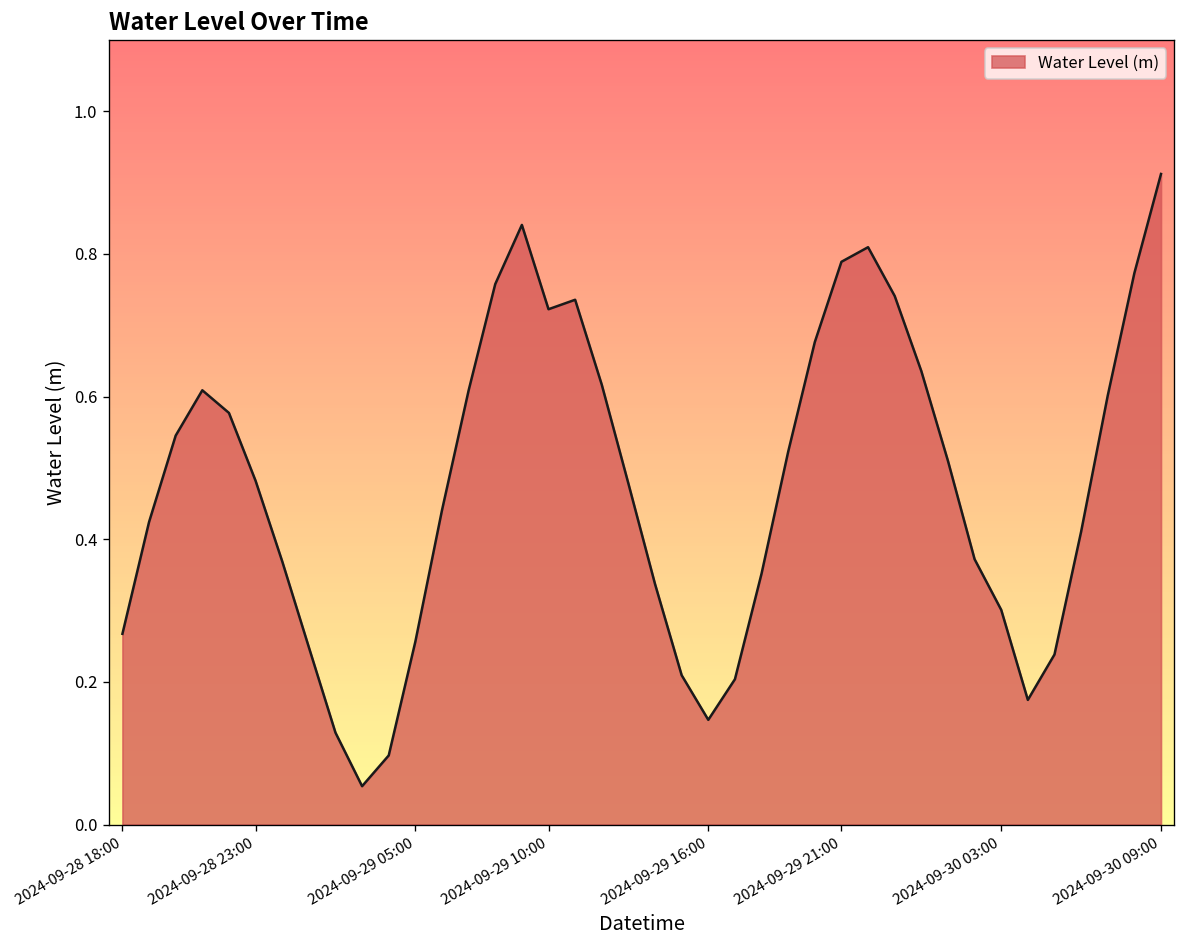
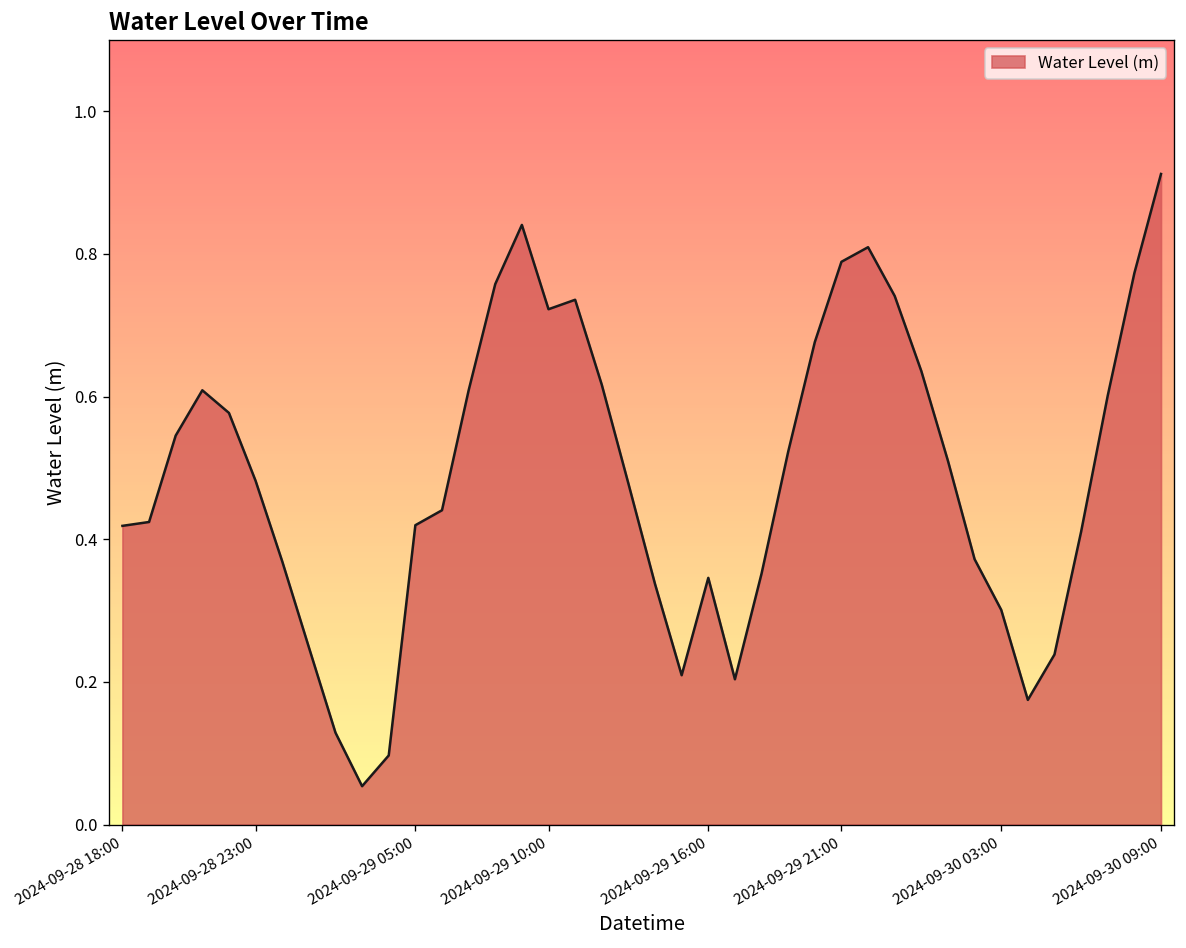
2024-09-28 18:00: 0.27 -> 0.42
2024-09-29 05:00: 0.26 -> 0.42
2024-09-29 16:00: 0.15 -> 0.35
